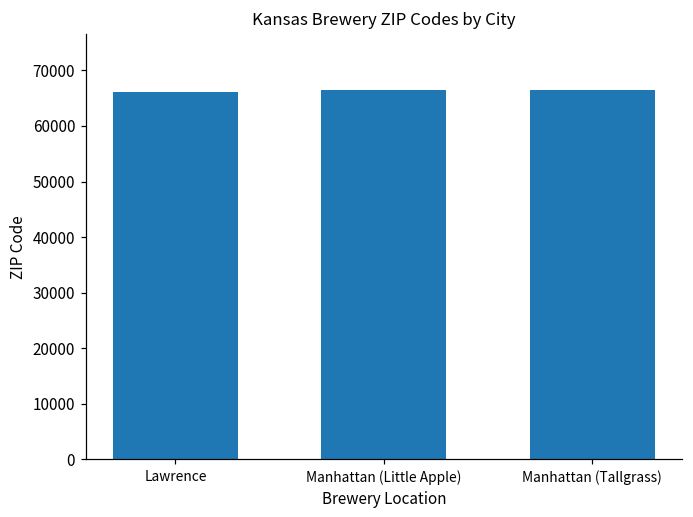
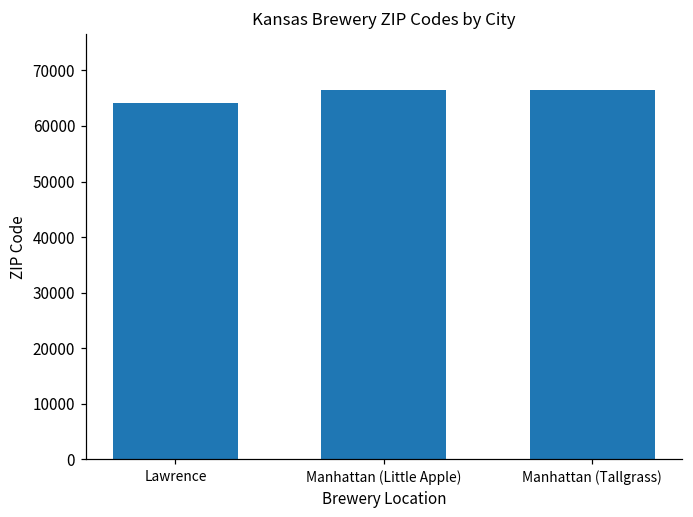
Lawrence: 66000 -> 64000
